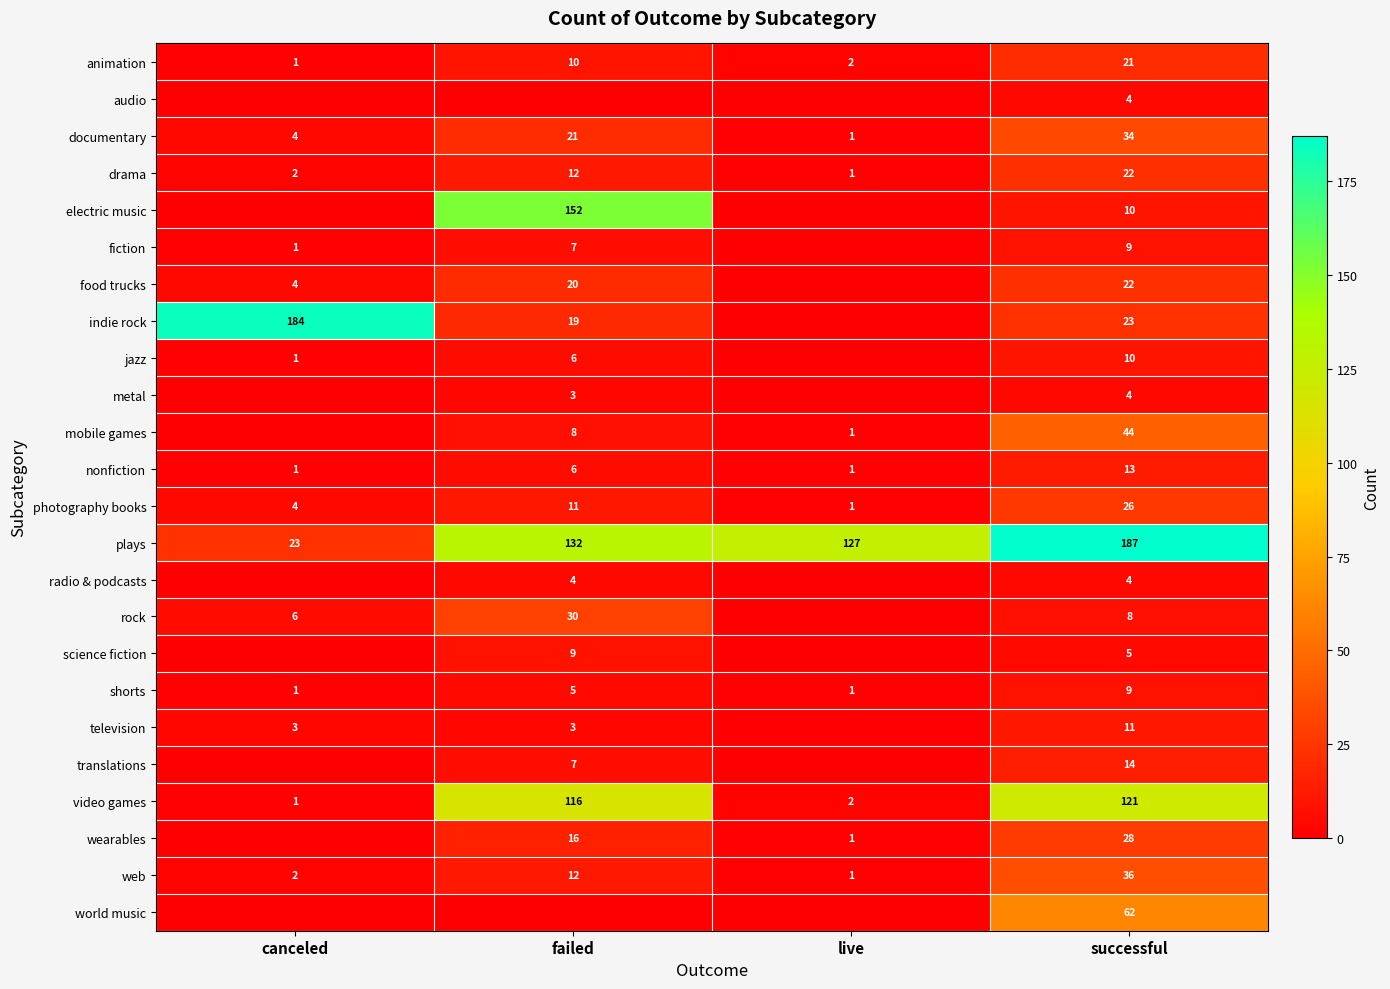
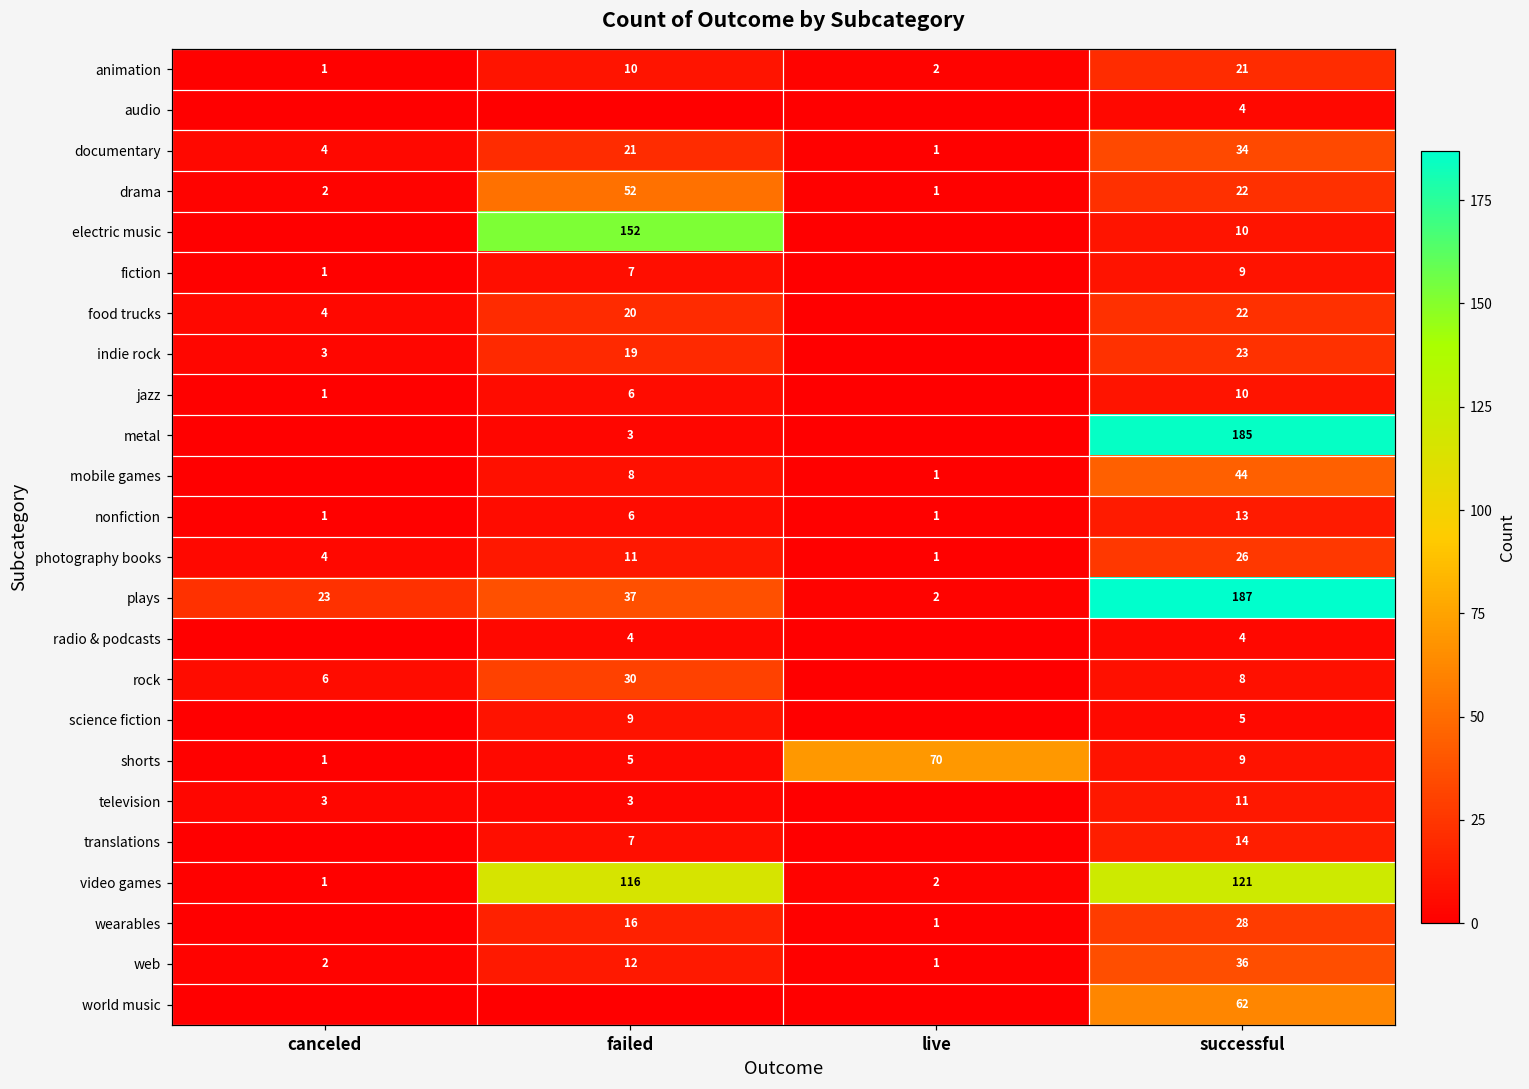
drama, failed: 12 -> 52
indie rock, canceled: 184 -> 3
metal, successful: 4 -> 185
plays, failed: 132 -> 37
plays, live: 127 -> 2
shorts, live: 1 -> 70
